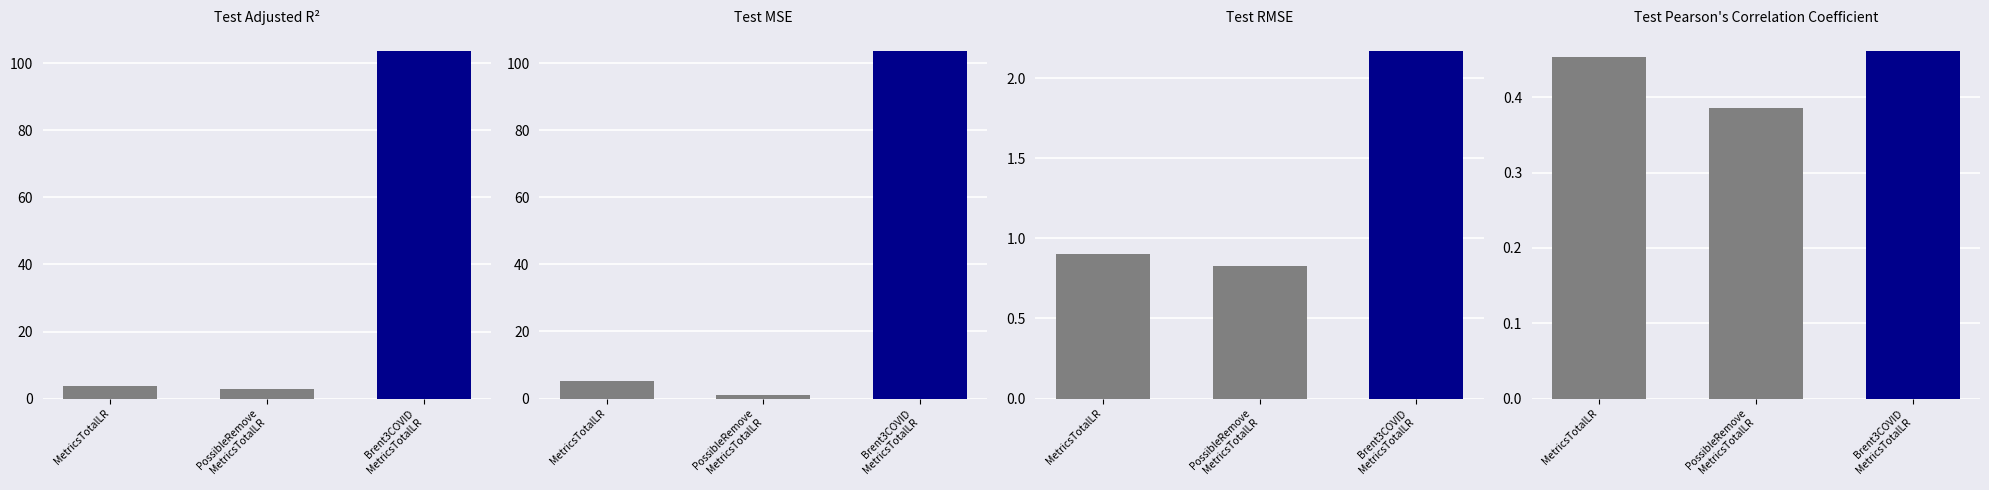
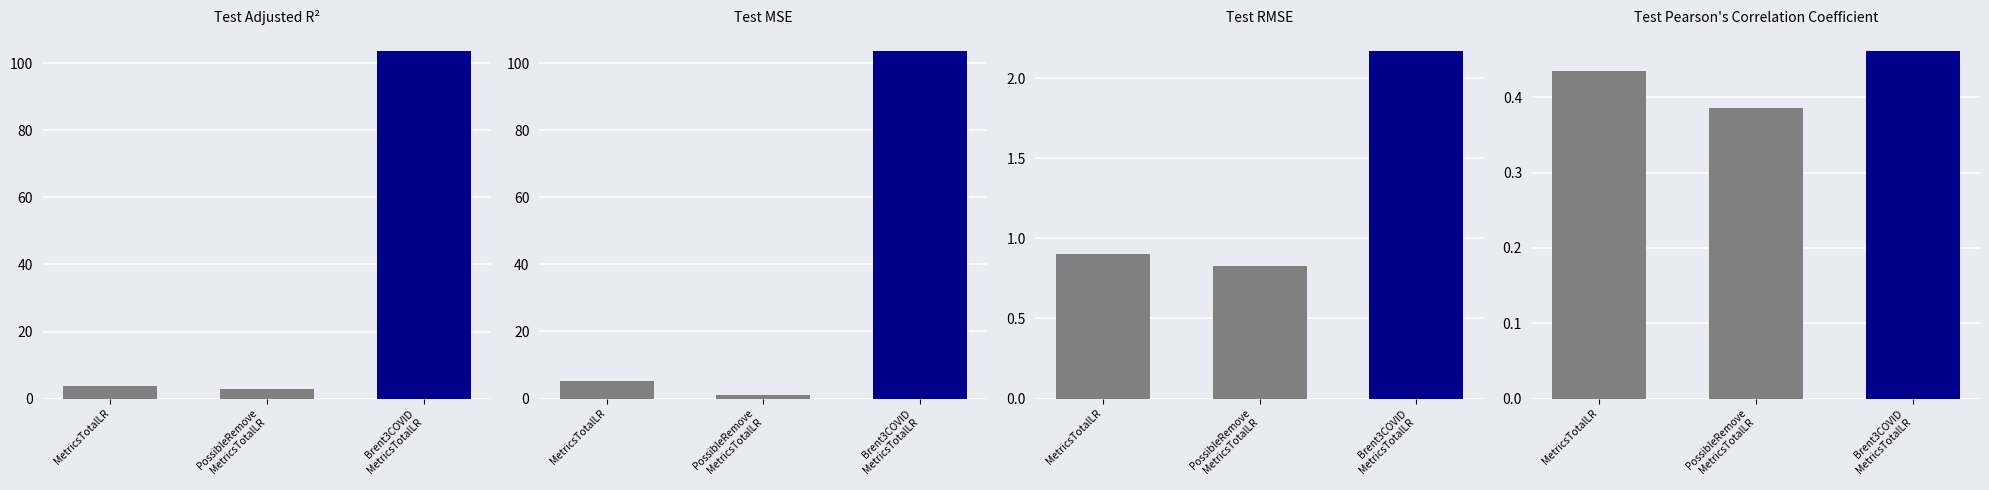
Test Pearson's Correlation Coefficient, MetricsTotalLR: 0.45 -> 0.44
